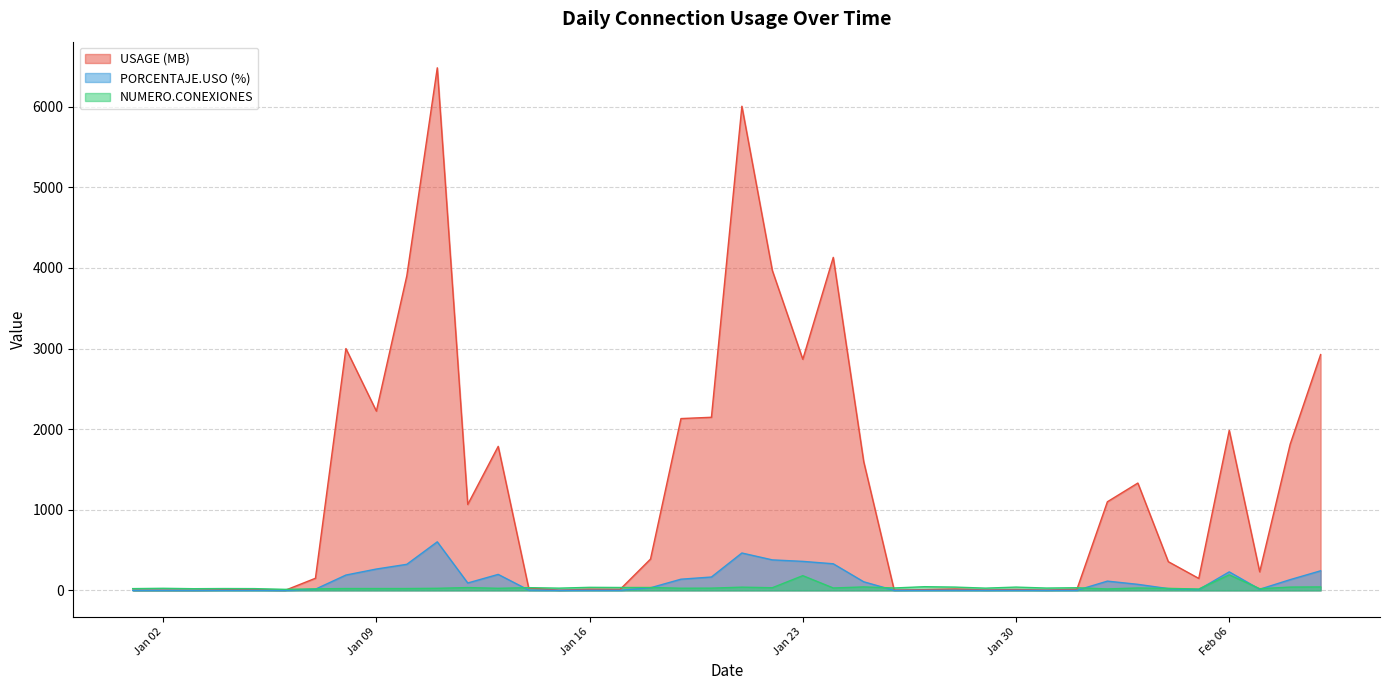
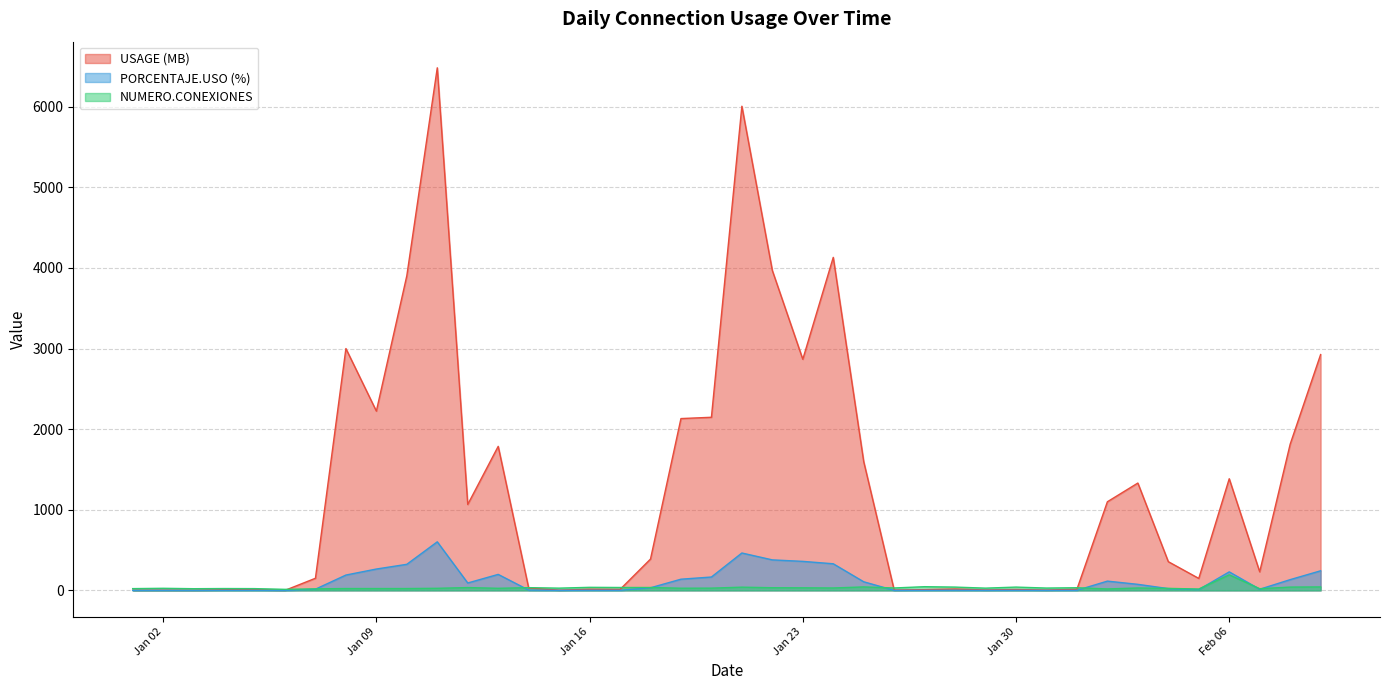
NUMERO.CONEXIONES, Jan 23: 200 -> 0
USAGE (MB), Feb 06: 2000 -> 1400
